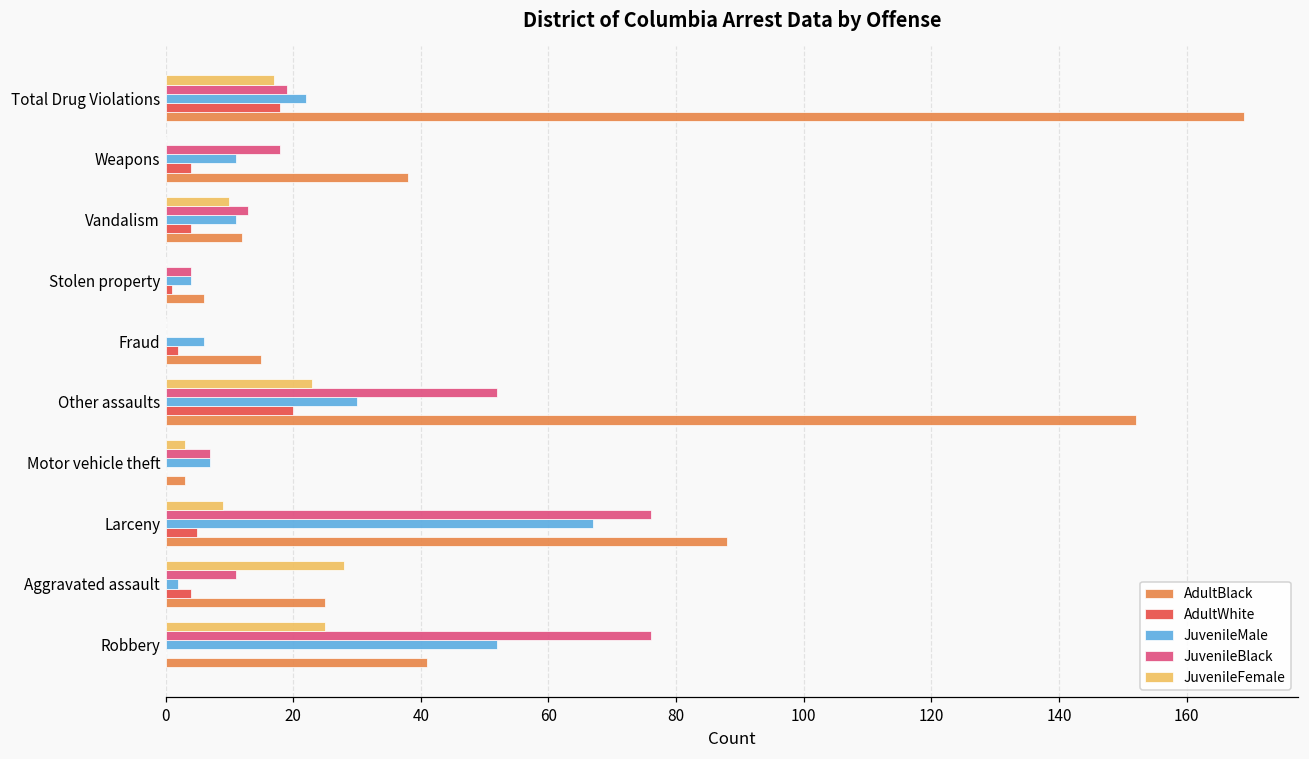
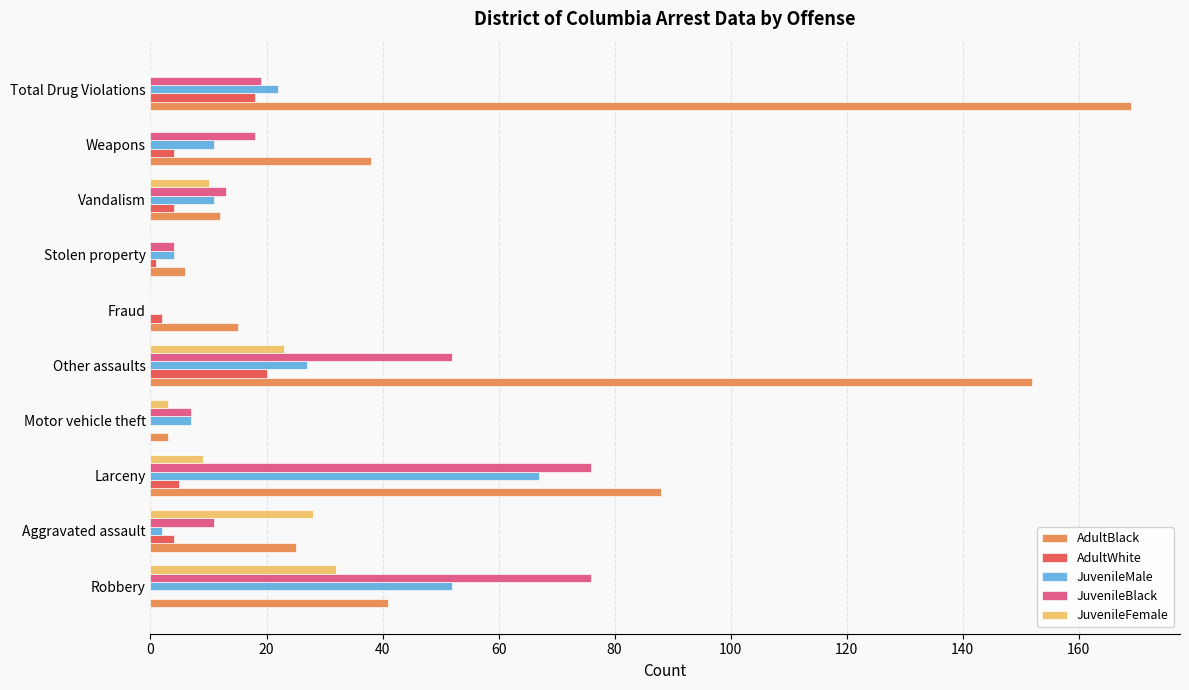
JuvenileFemale, Total Drug Violations: 17 -> 0
JuvenileMale, Fraud: 6 -> 0
JuvenileMale, Other assaults: 30 -> 27
JuvenileFemale, Robbery: 25 -> 32
